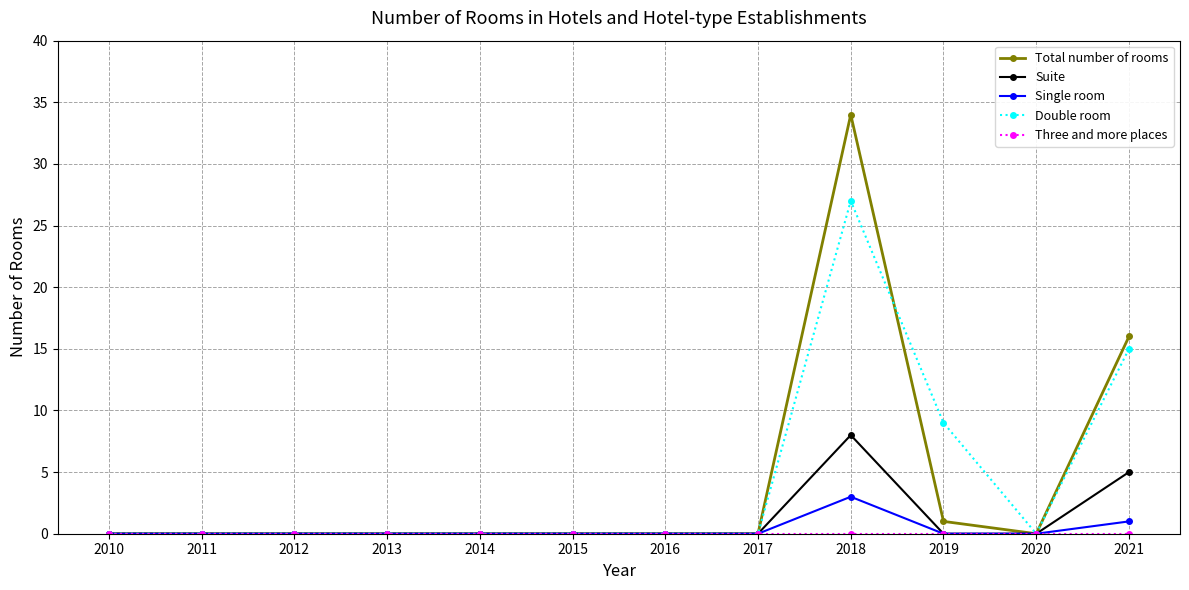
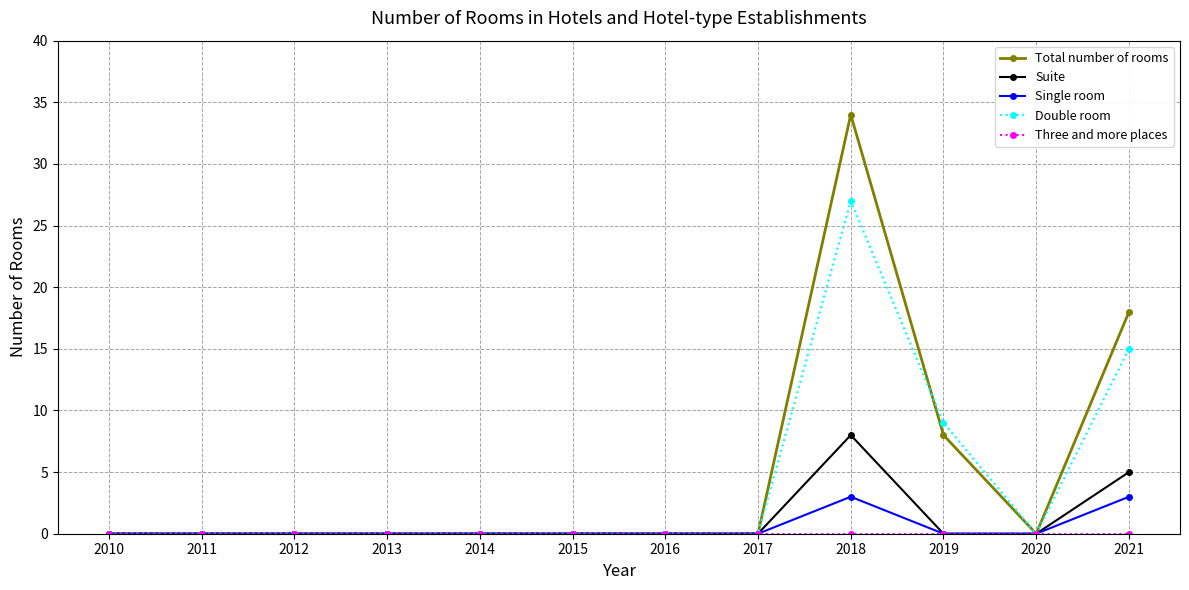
Total number of rooms, 2019: 1 -> 8
Total number of rooms, 2021: 16 -> 18
Single room, 2021: 1 -> 3
